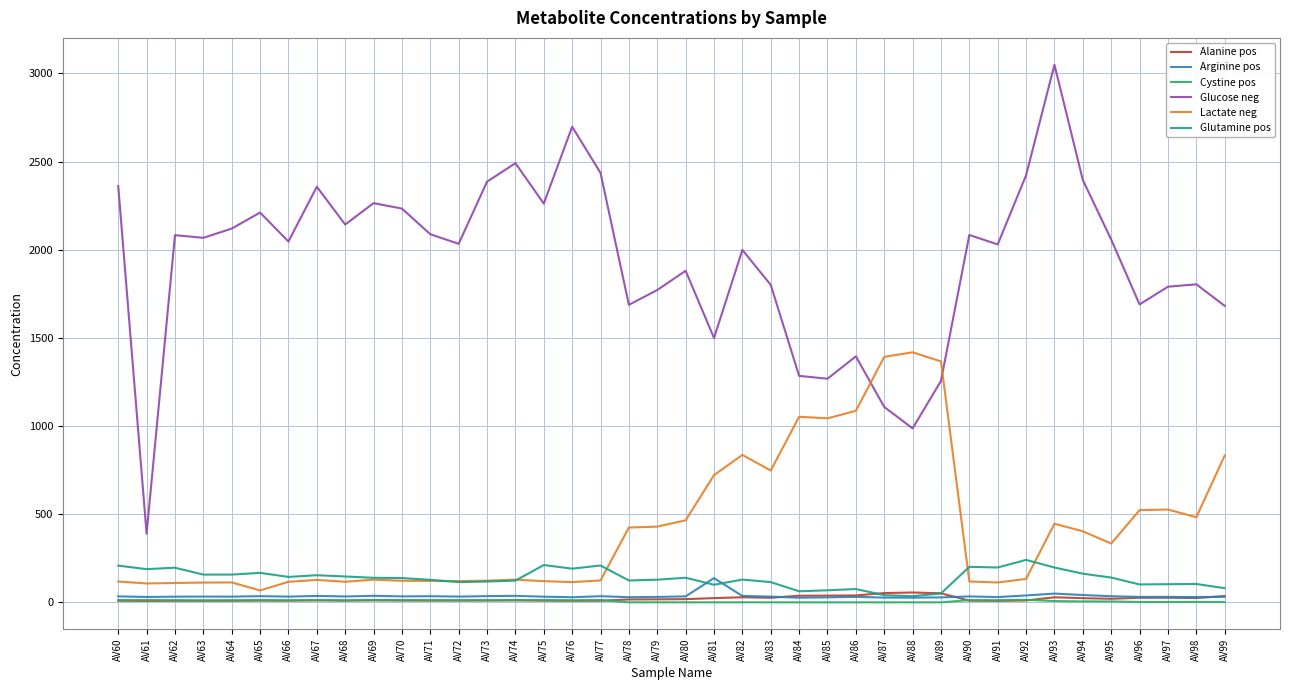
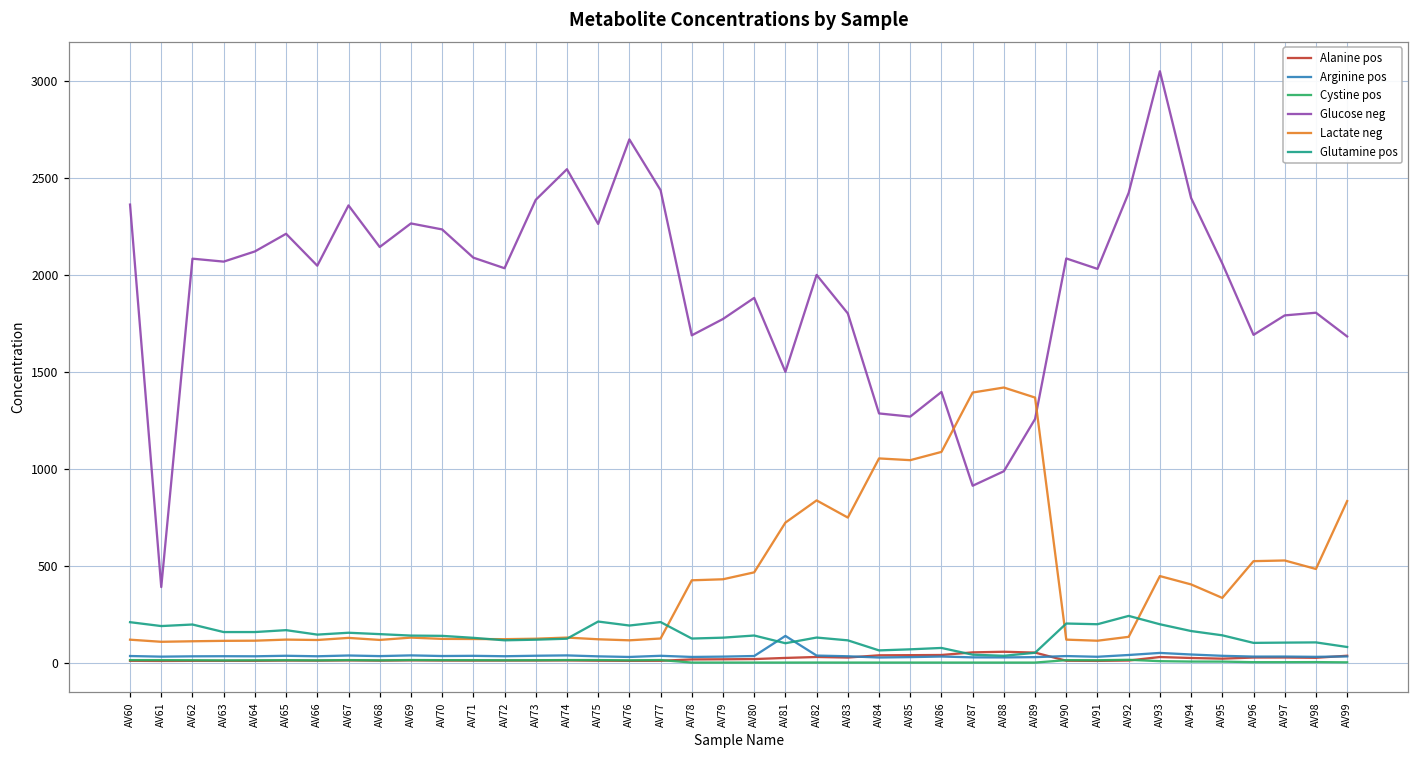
Lactate neg, AV65: 70 -> 120
Glucose neg, AV74: 2490 -> 2540
Glucose neg, AV87: 1110 -> 910
